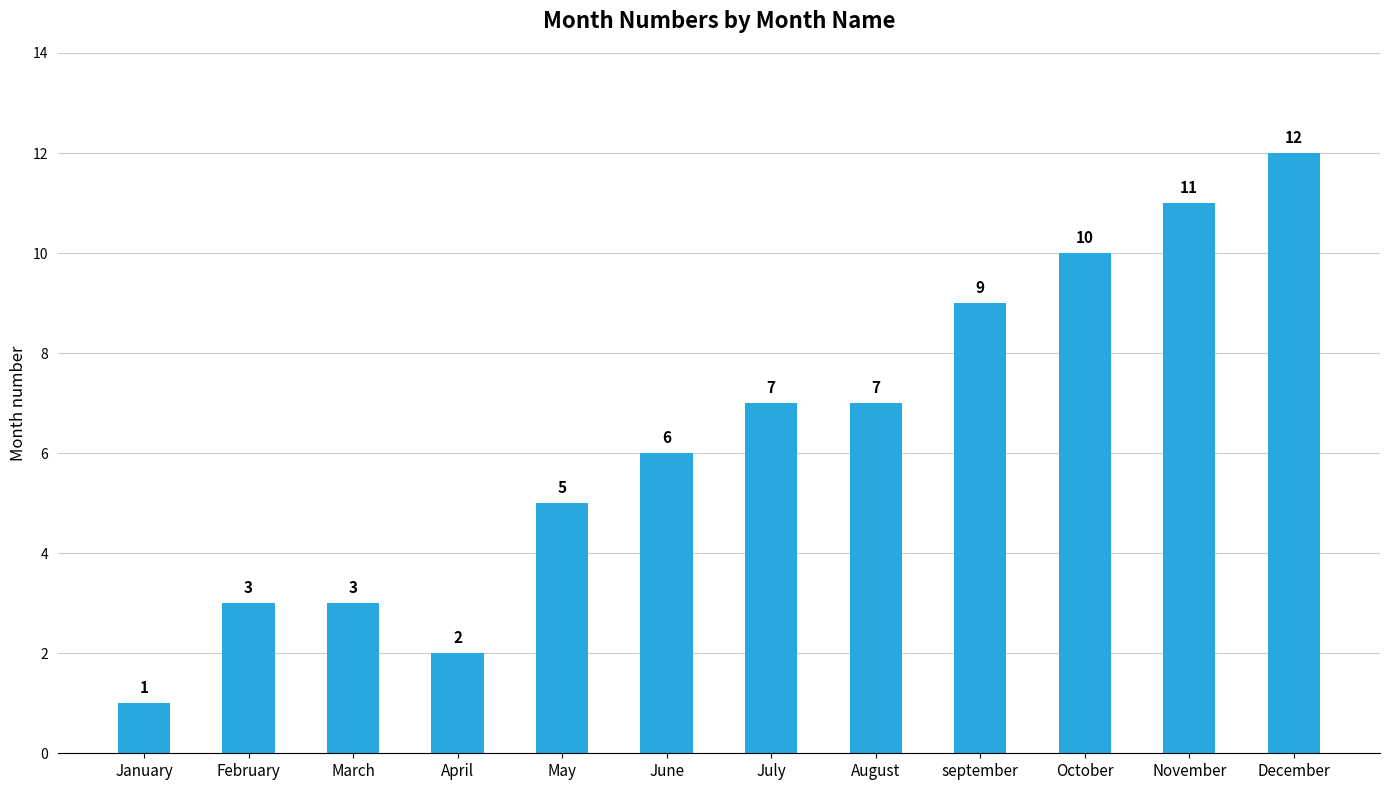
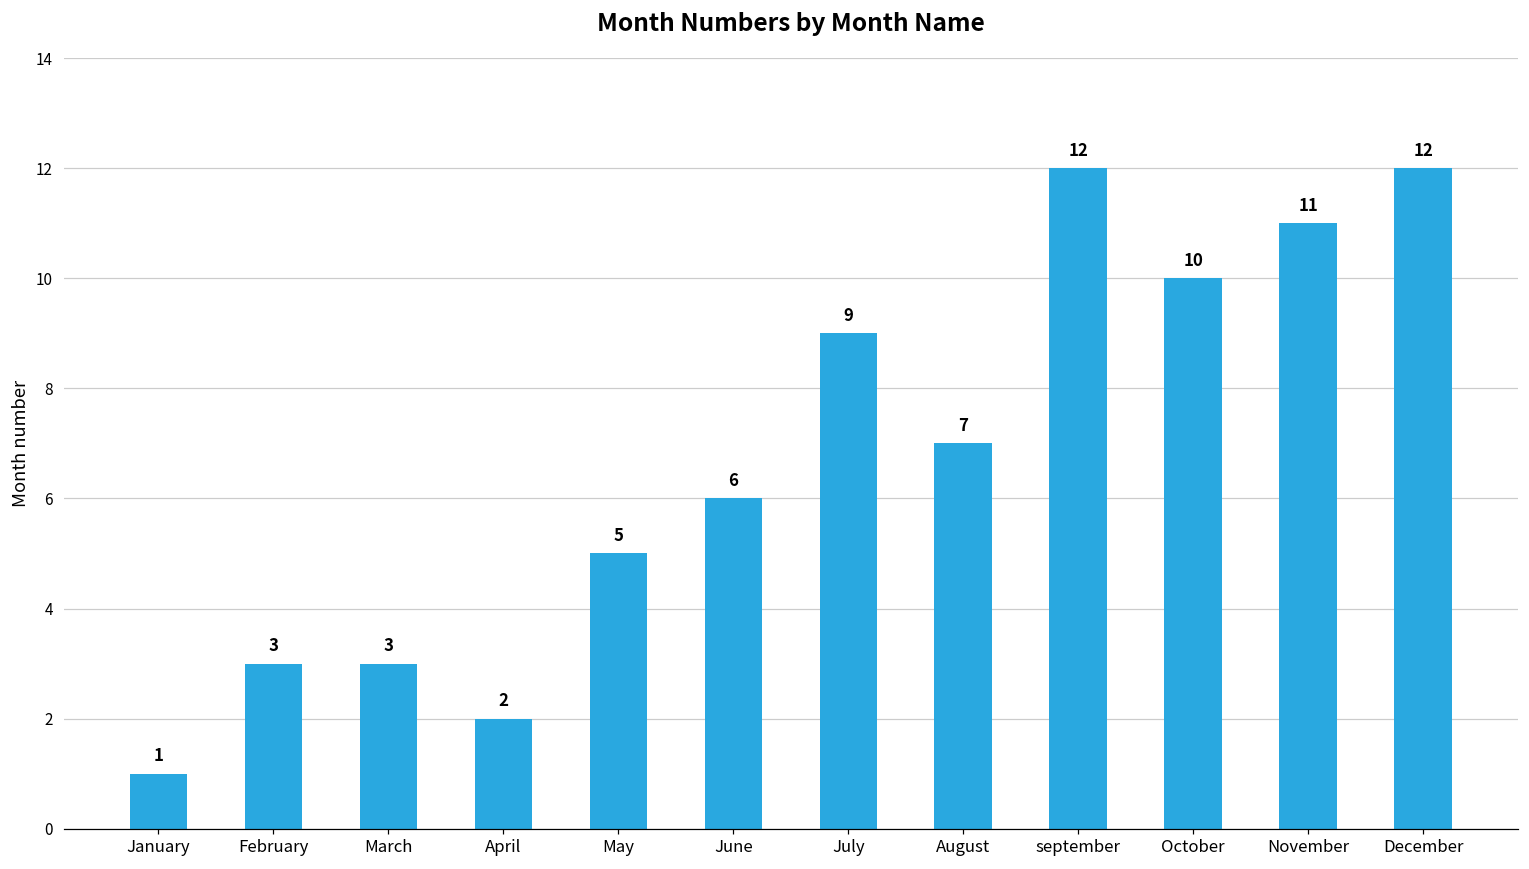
July: 7 -> 9
september: 9 -> 12
